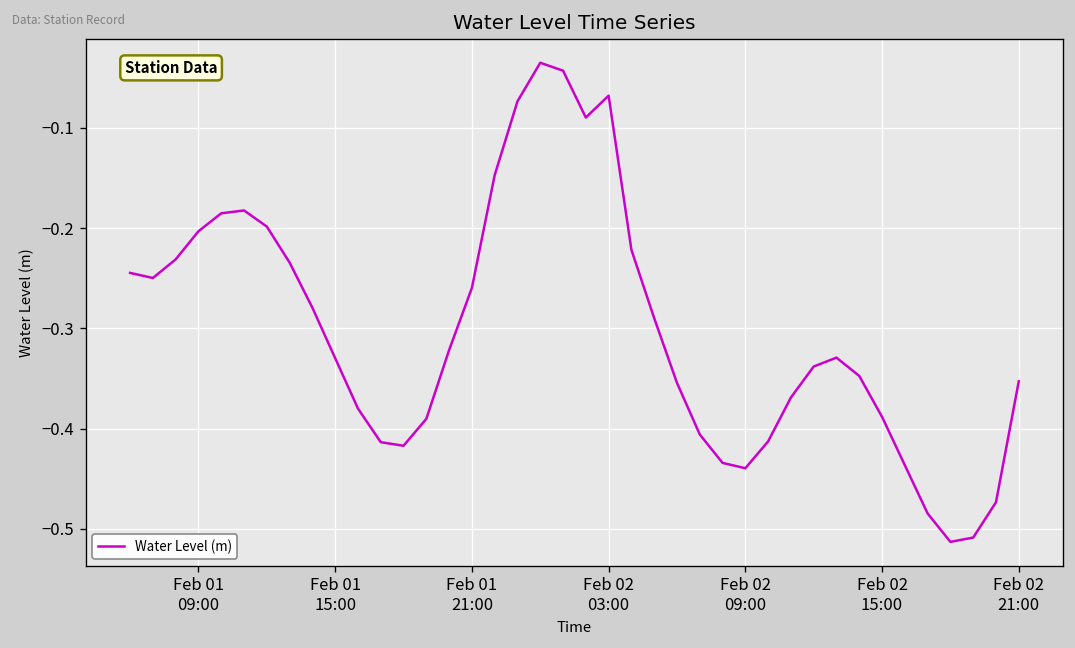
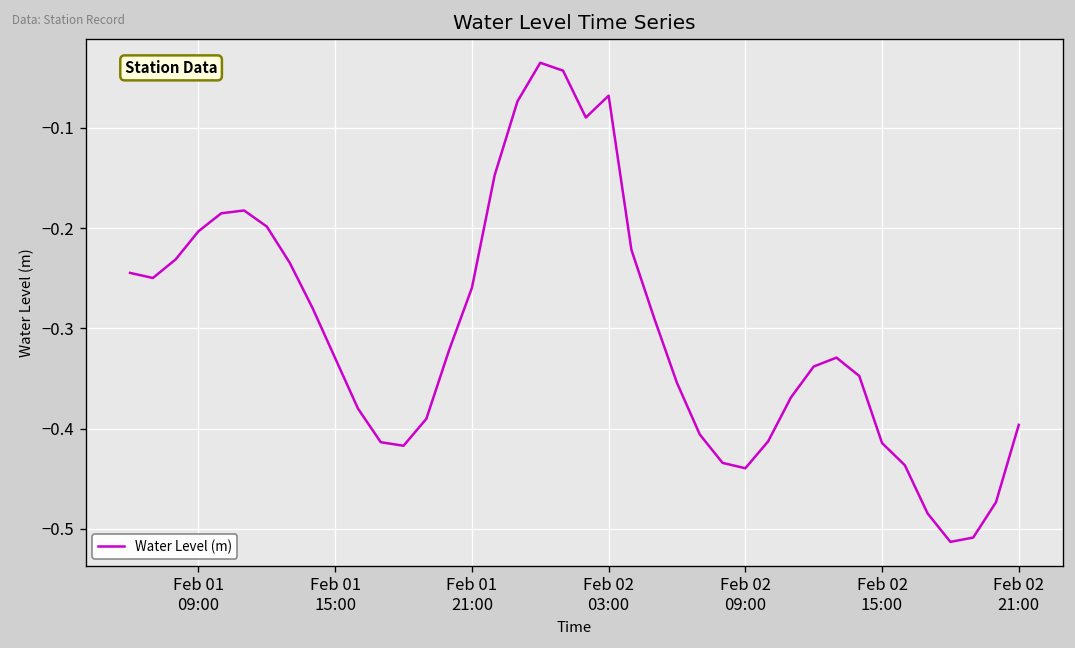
Feb 02 15:00: -0.39 -> -0.41
Feb 02 21:00: -0.35 -> -0.40
